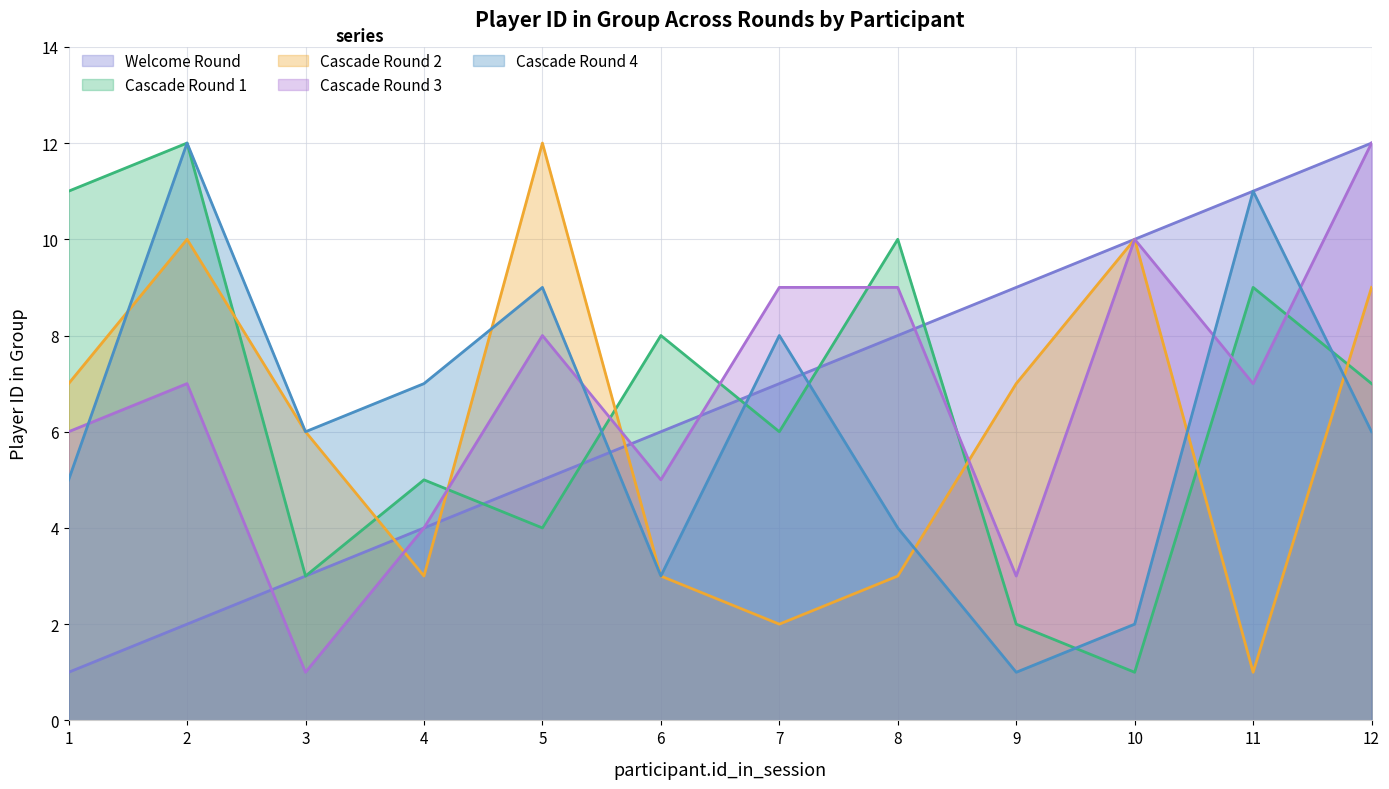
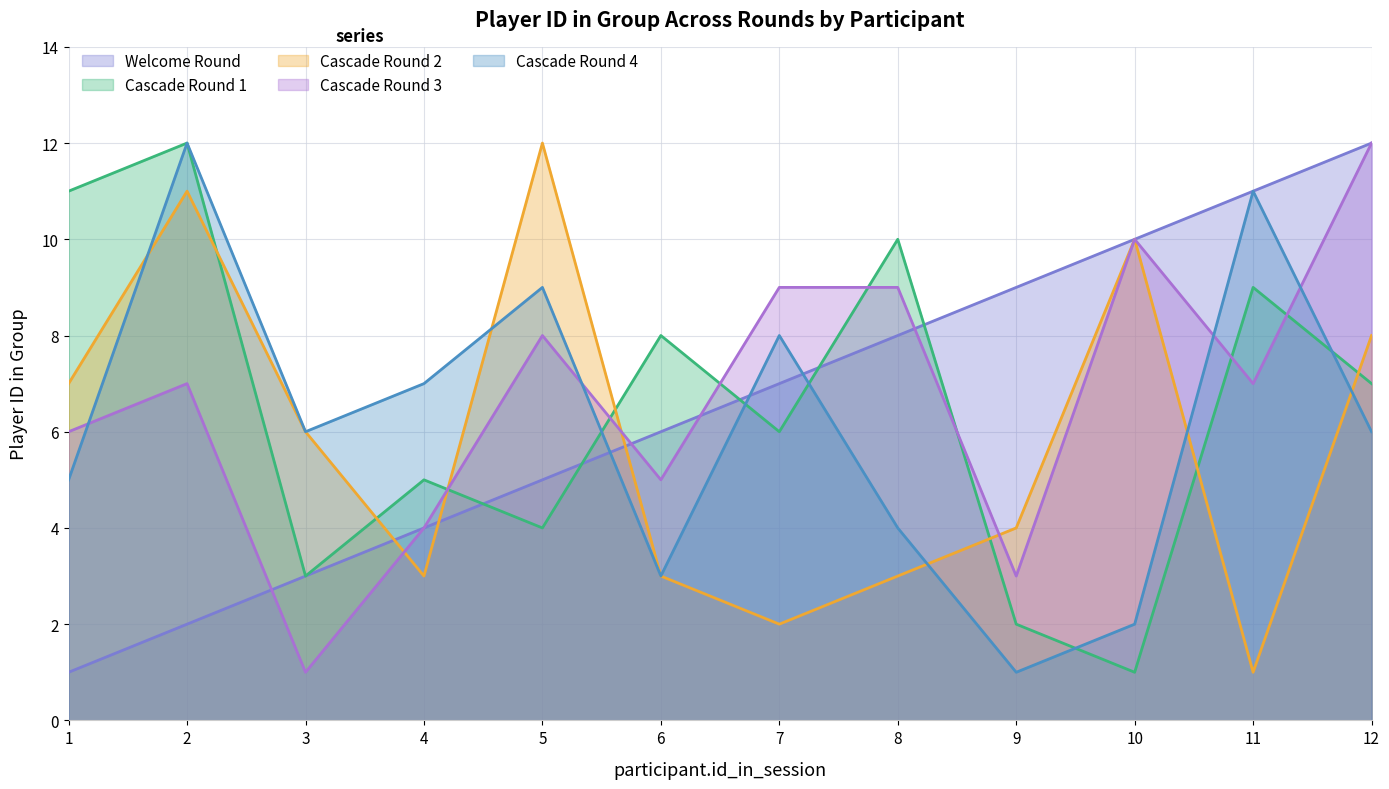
Cascade Round 2, 2: 10 -> 11
Cascade Round 2, 9: 7 -> 4
Cascade Round 2, 12: 9 -> 8
